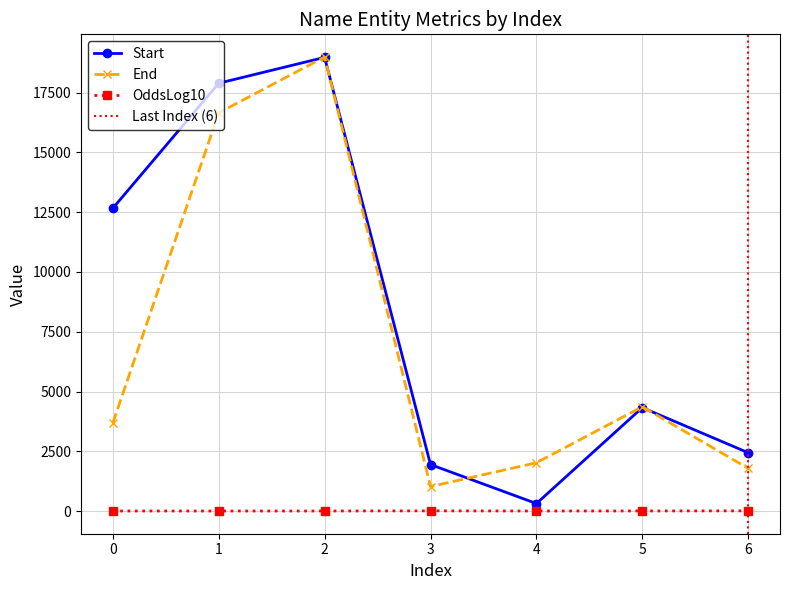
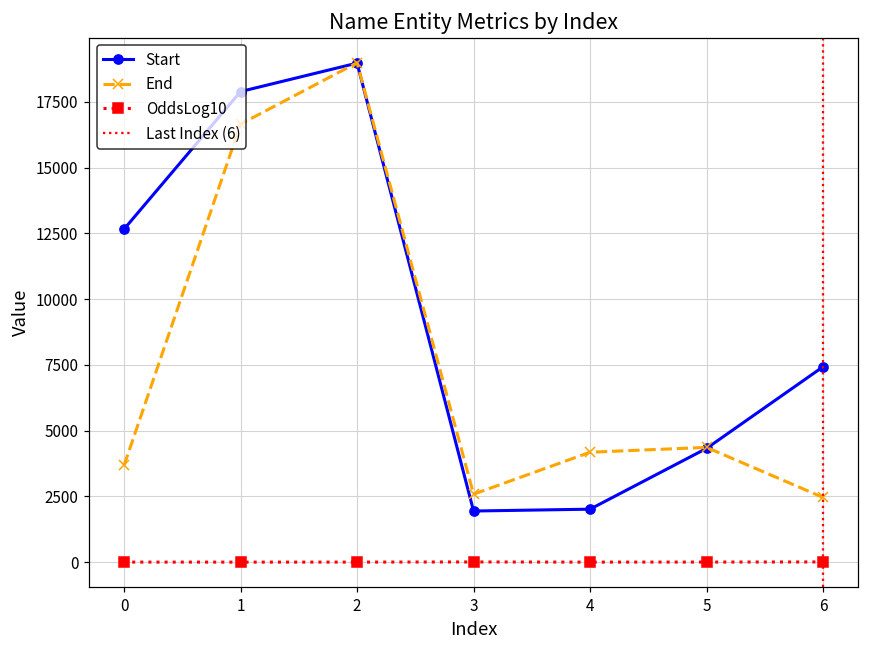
End, 3: 1000 -> 2600
Start, 4: 300 -> 2000
End, 4: 2000 -> 4200
Start, 6: 2400 -> 7400
End, 6: 1800 -> 2500
